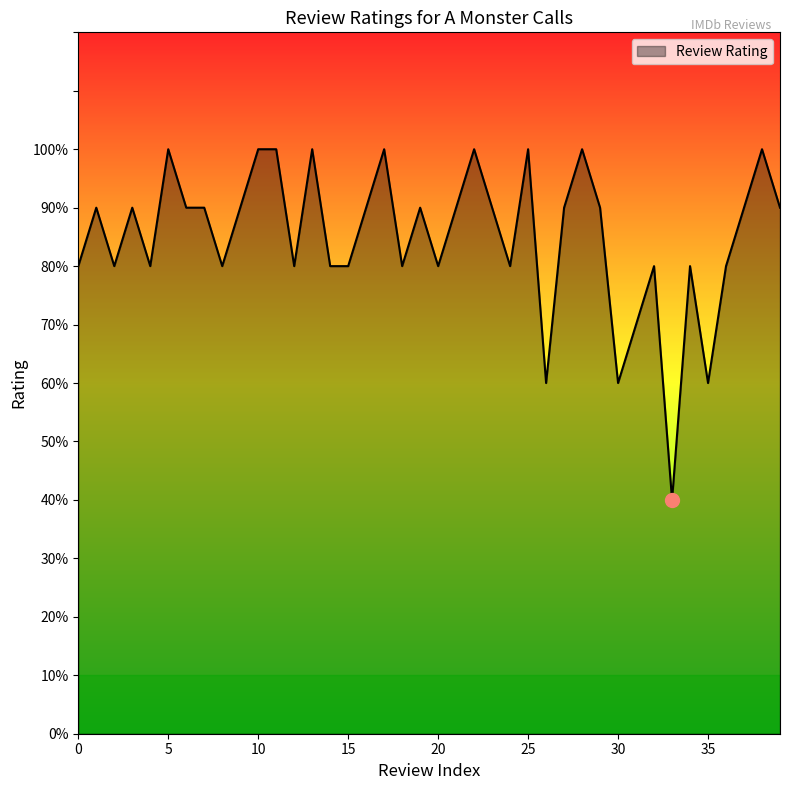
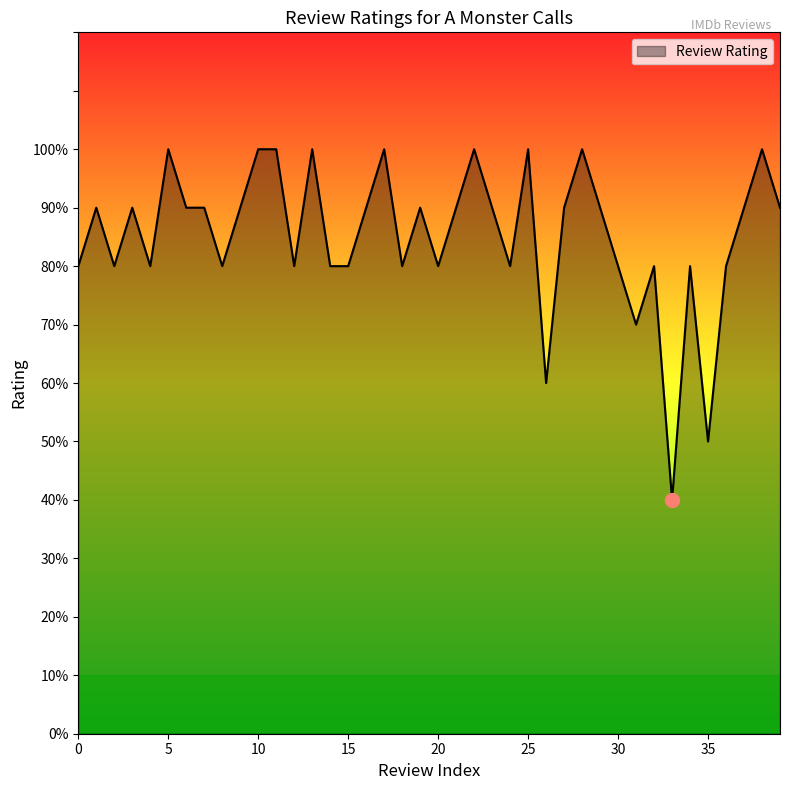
Review Rating, 30: 60% -> 80%
Review Rating, 35: 60% -> 50%
